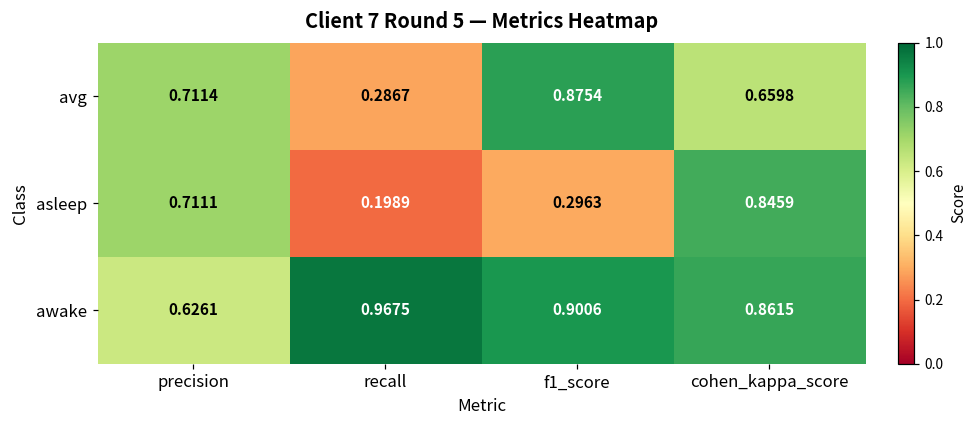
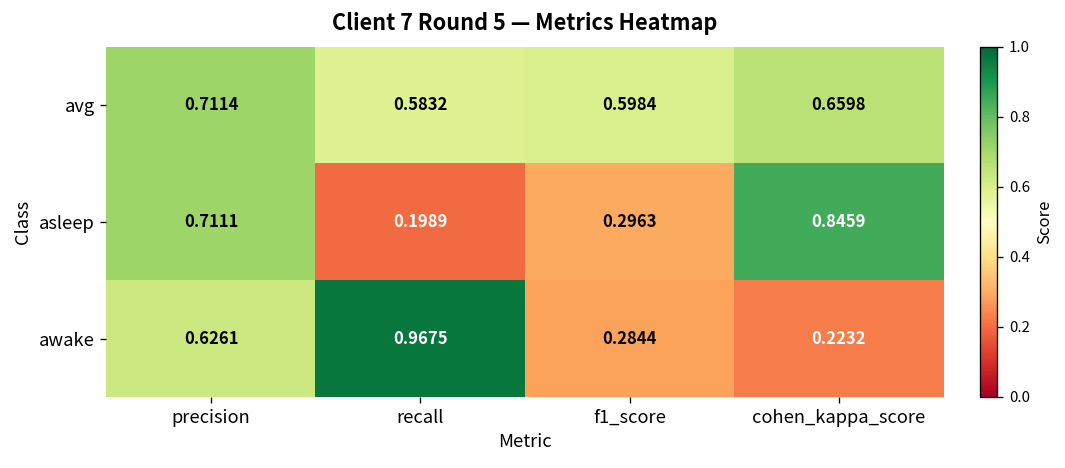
avg, recall: 0.2867 -> 0.5832
avg, f1_score: 0.8754 -> 0.5984
awake, f1_score: 0.9006 -> 0.2844
awake, cohen_kappa_score: 0.8615 -> 0.2232
